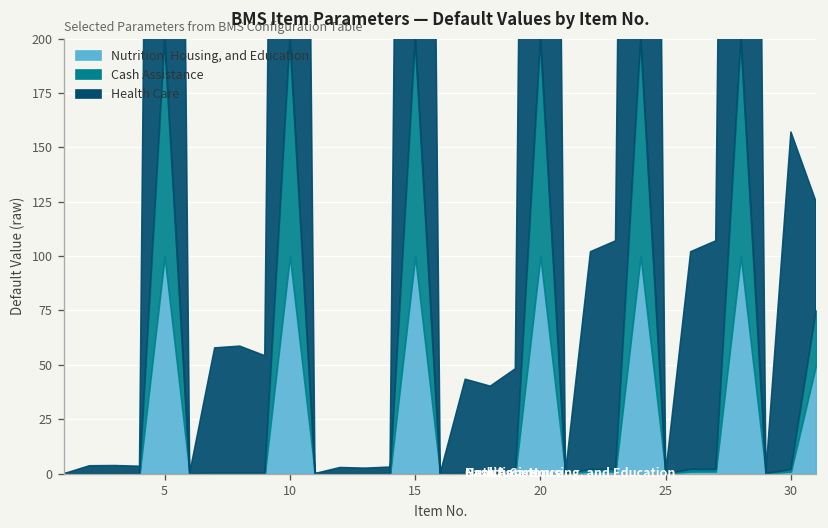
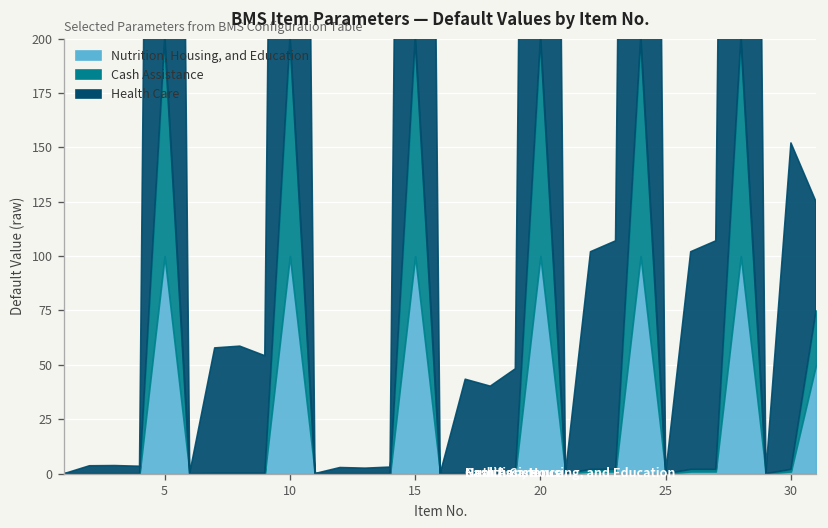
Health Care, 30: 155 -> 150
